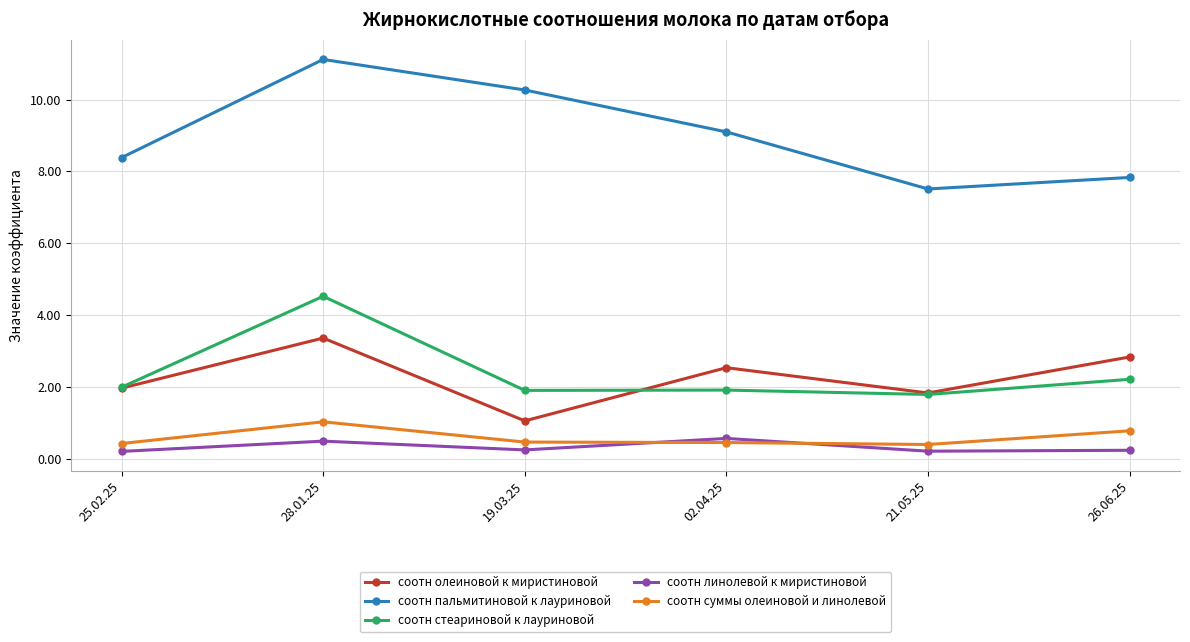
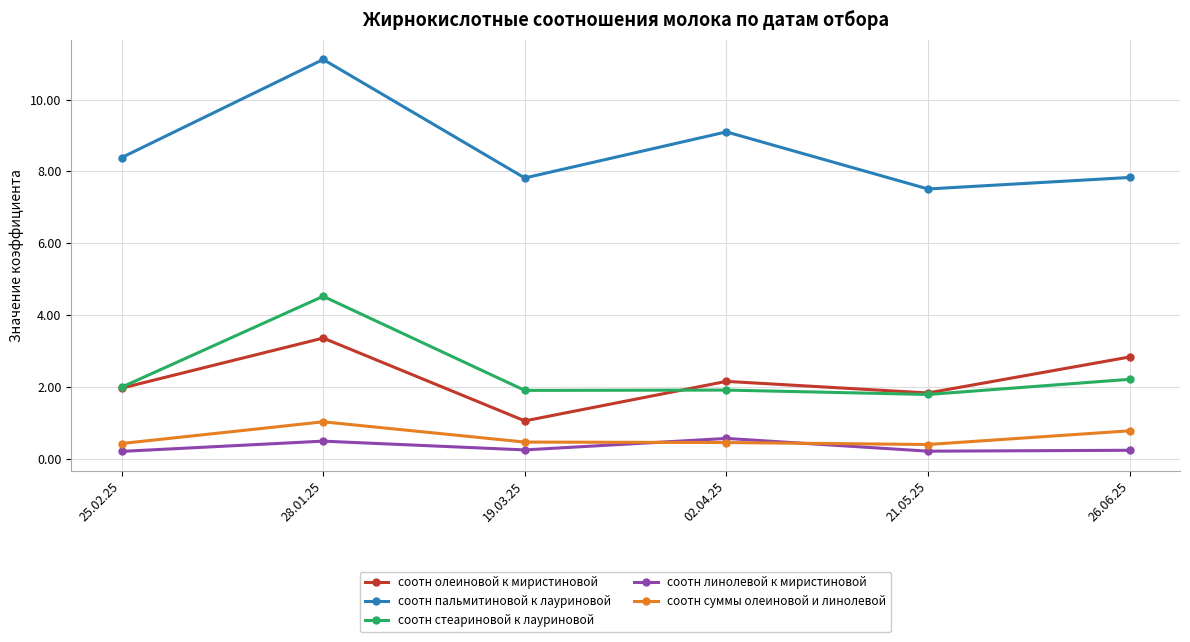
соотн пальмитиновой к лауриновой, 19.03.25: 10.3 -> 7.8
соотн олеиновой к миристиновой, 02.04.25: 2.5 -> 2.2
